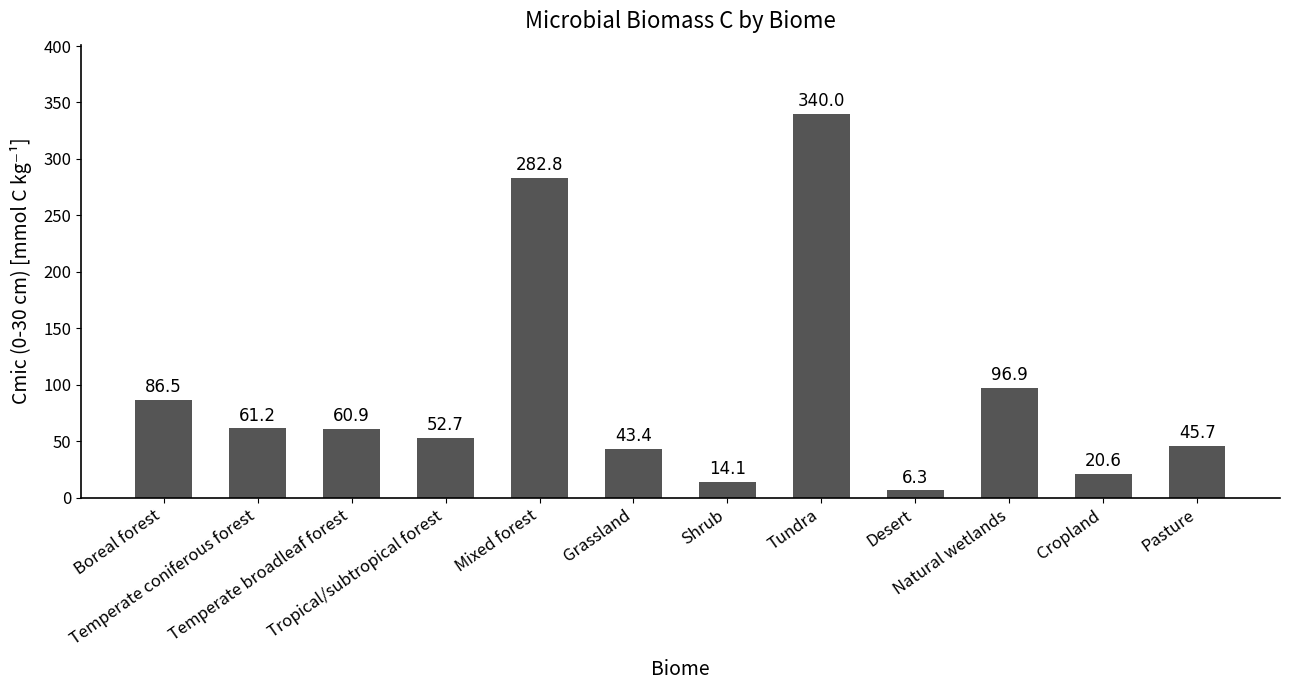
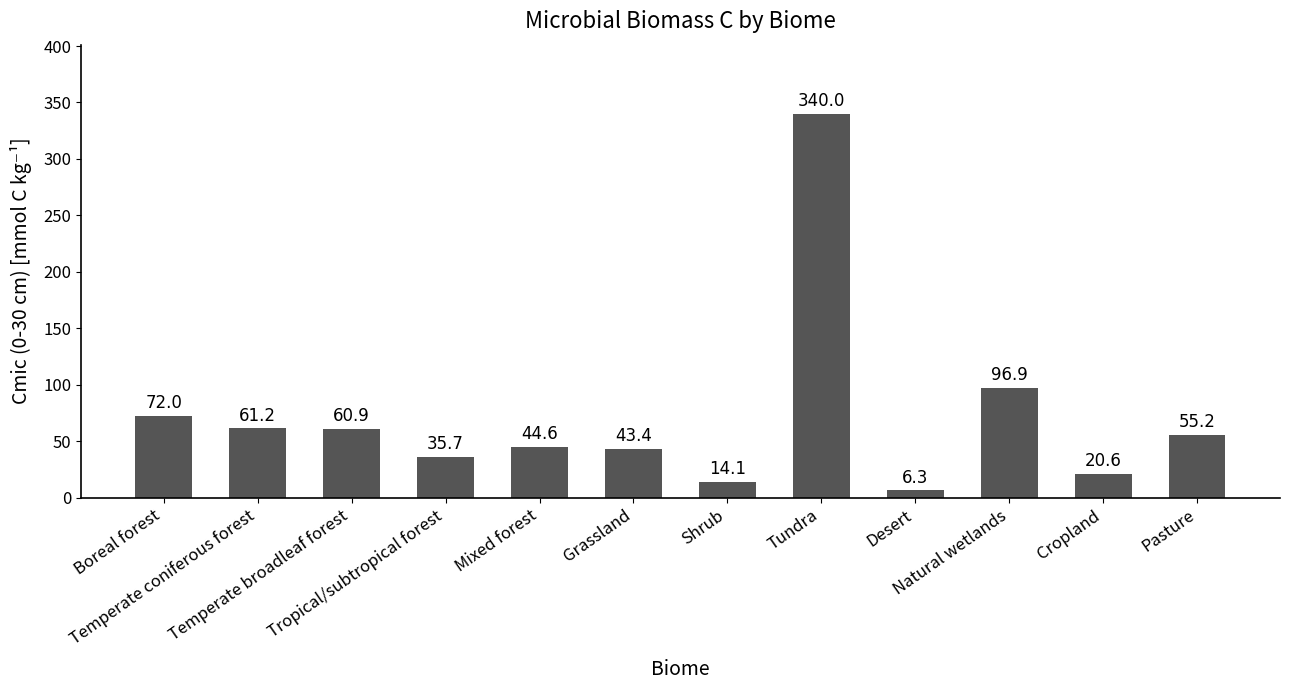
Boreal forest: 86.5 -> 72.0
Tropical/subtropical forest: 52.7 -> 35.7
Mixed forest: 282.8 -> 44.6
Pasture: 45.7 -> 55.2
